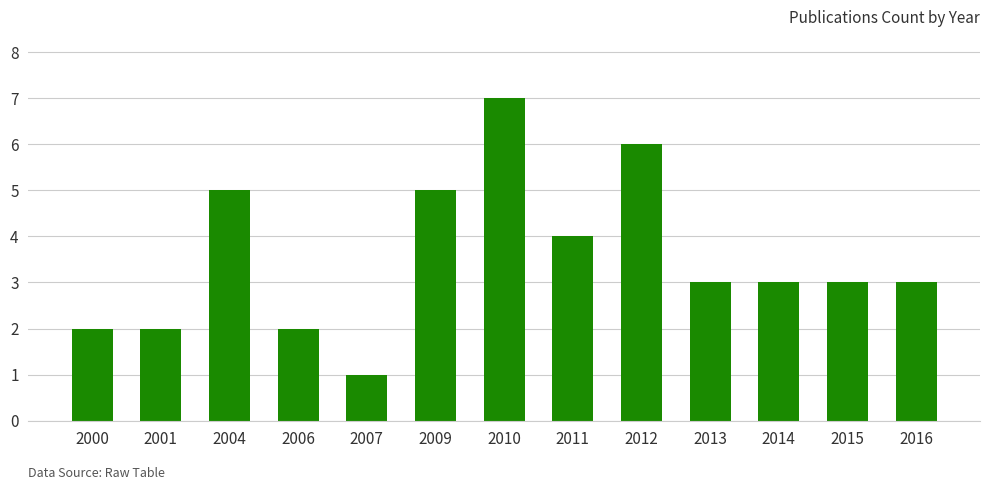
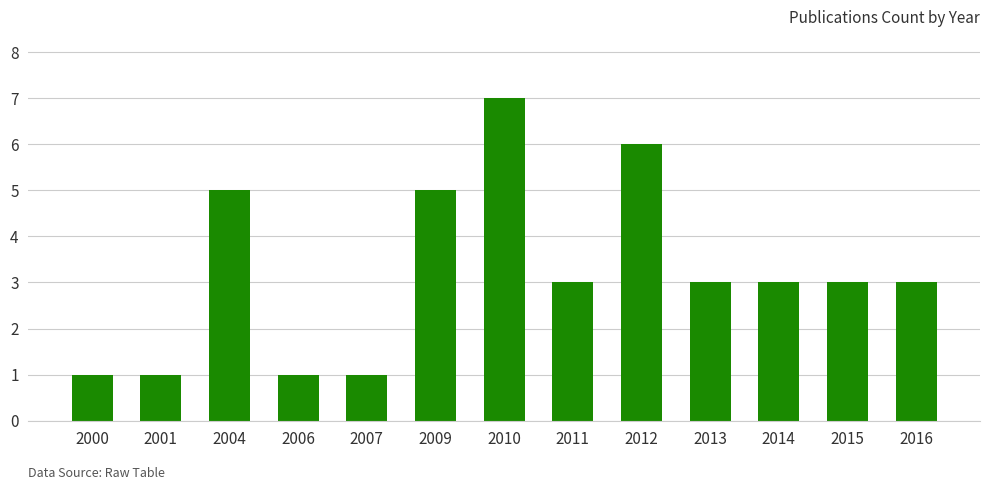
2000: 2 -> 1
2001: 2 -> 1
2006: 2 -> 1
2011: 4 -> 3
